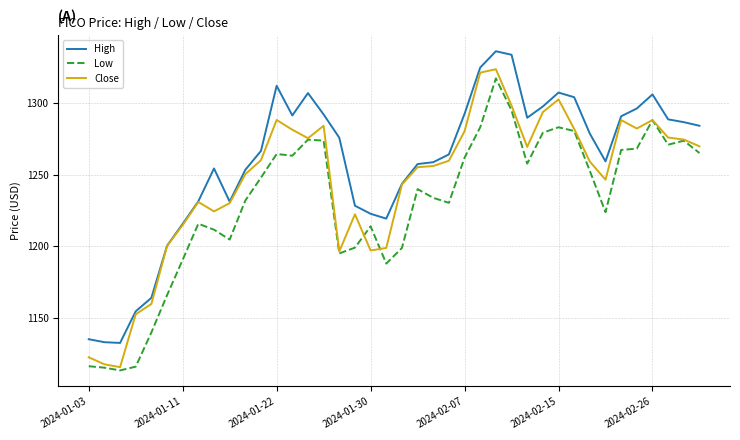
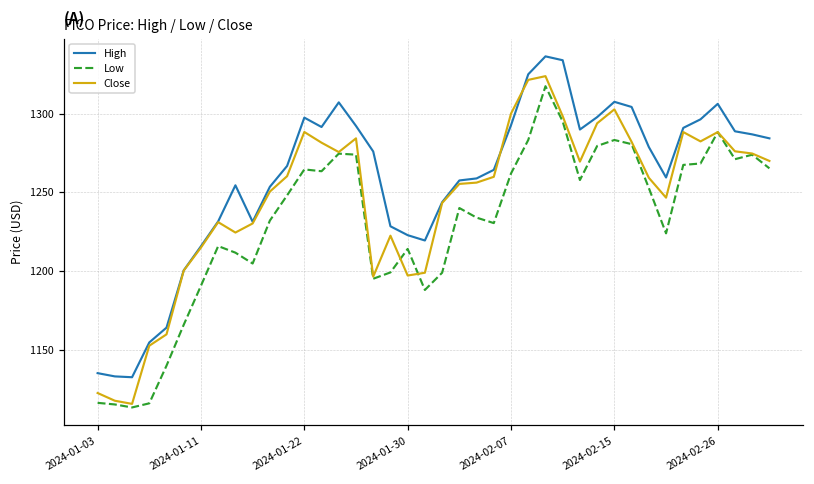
High, 2024-01-22: 1312 -> 1297
Close, 2024-02-07: 1280 -> 1300
